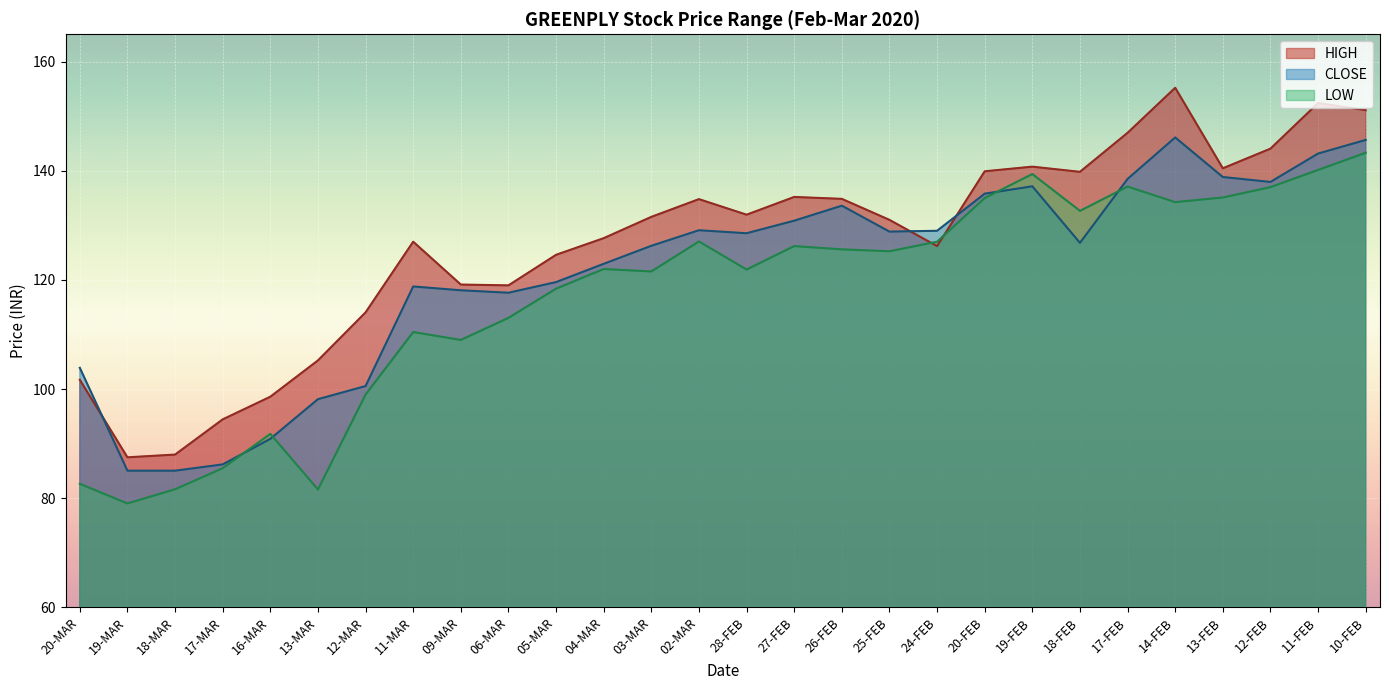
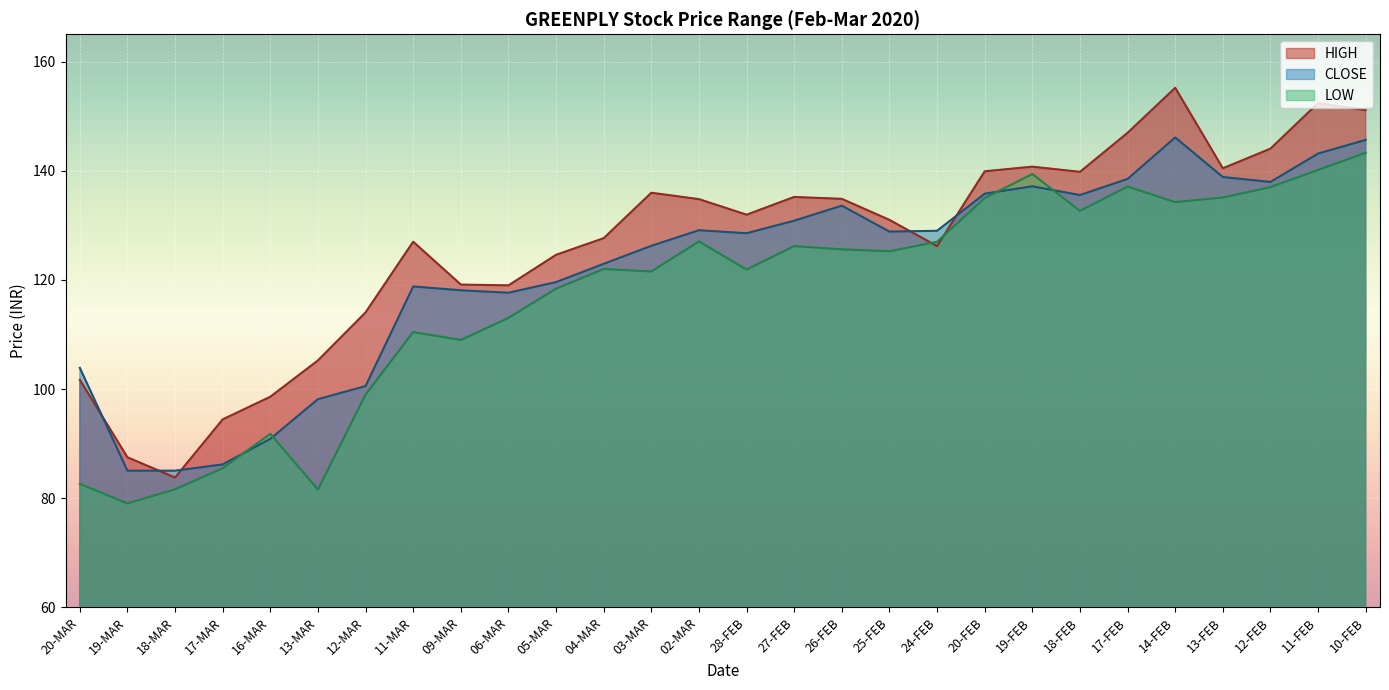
HIGH, 18-MAR: 88 -> 84
HIGH, 03-MAR: 132 -> 136
CLOSE, 18-FEB: 127 -> 136
